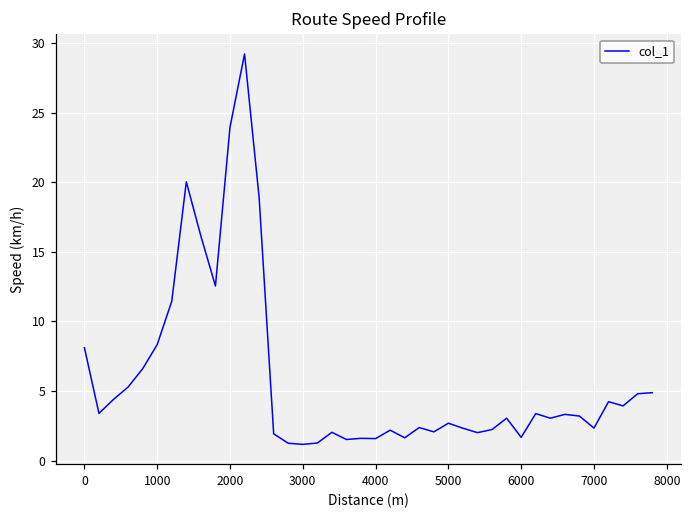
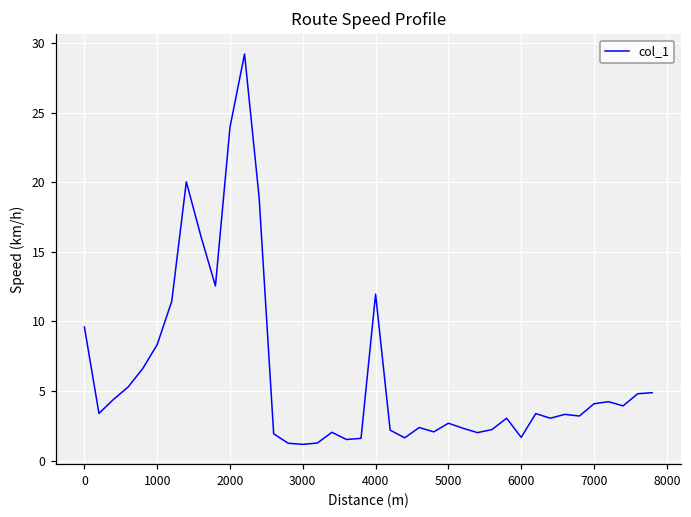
0: 8.1 -> 9.6
4000: 1.6 -> 12.0
7000: 2.3 -> 4.1
